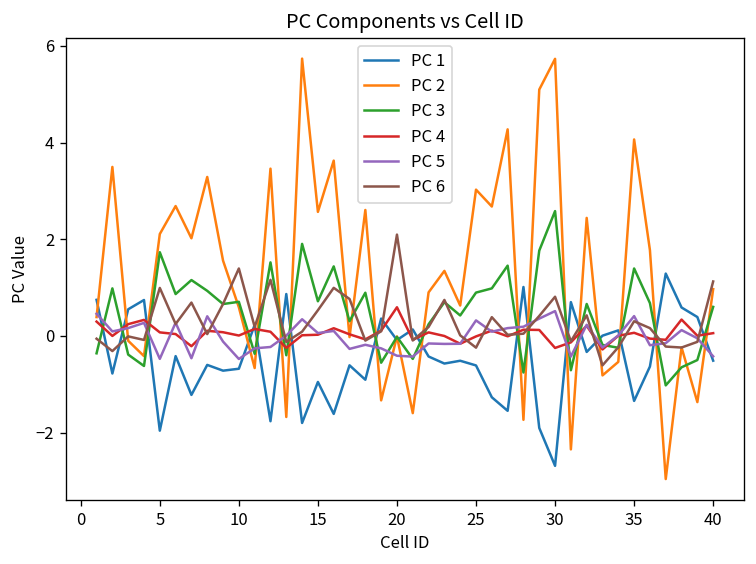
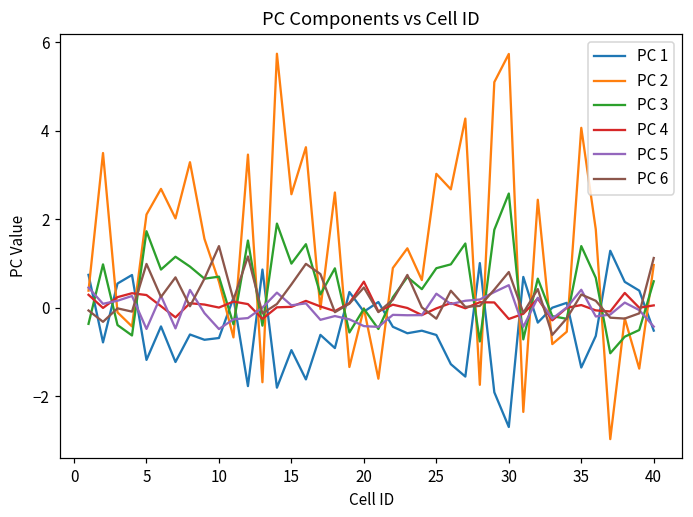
PC 1, 5: -2.0 -> -1.2
PC 4, 5: 0.1 -> 0.3
PC 3, 15: 0.7 -> 1.0
PC 6, 20: 2.1 -> 0.5
